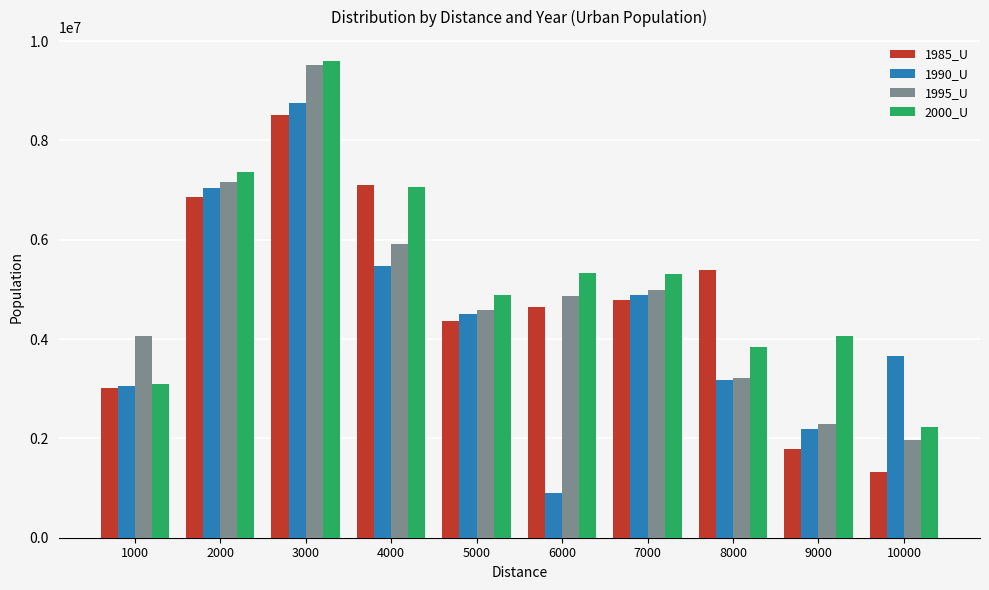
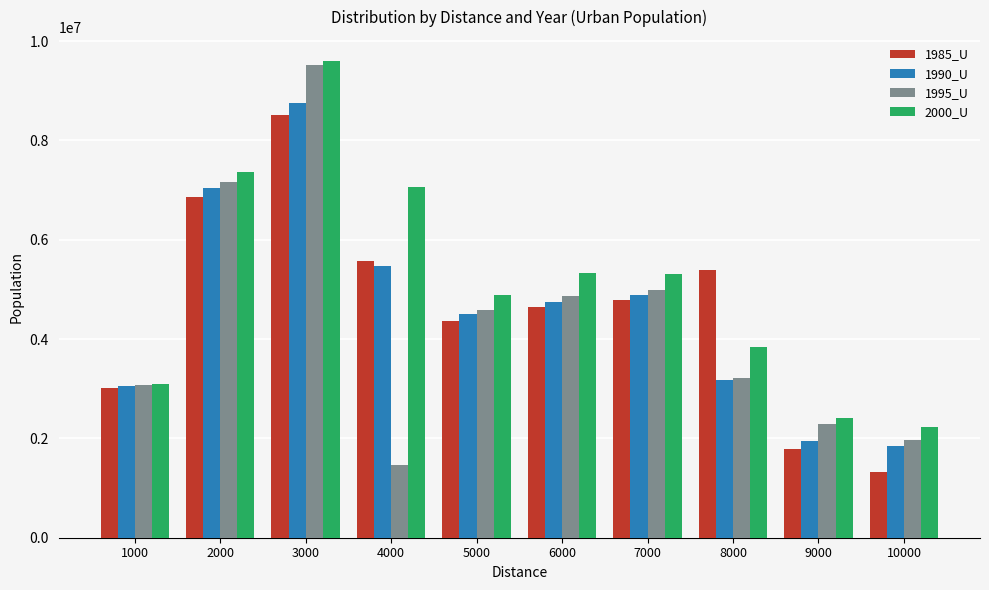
1995_U, 1000: 4100000 -> 3100000
1985_U, 4000: 7100000 -> 5600000
1995_U, 4000: 5900000 -> 1500000
1990_U, 6000: 900000 -> 4700000
1990_U, 9000: 2200000 -> 1900000
2000_U, 9000: 4100000 -> 2400000
1990_U, 10000: 3700000 -> 1800000
